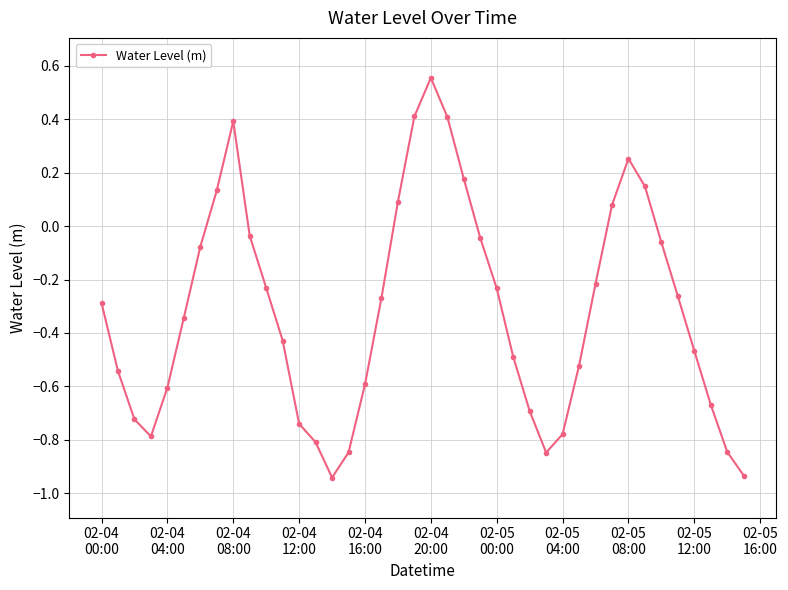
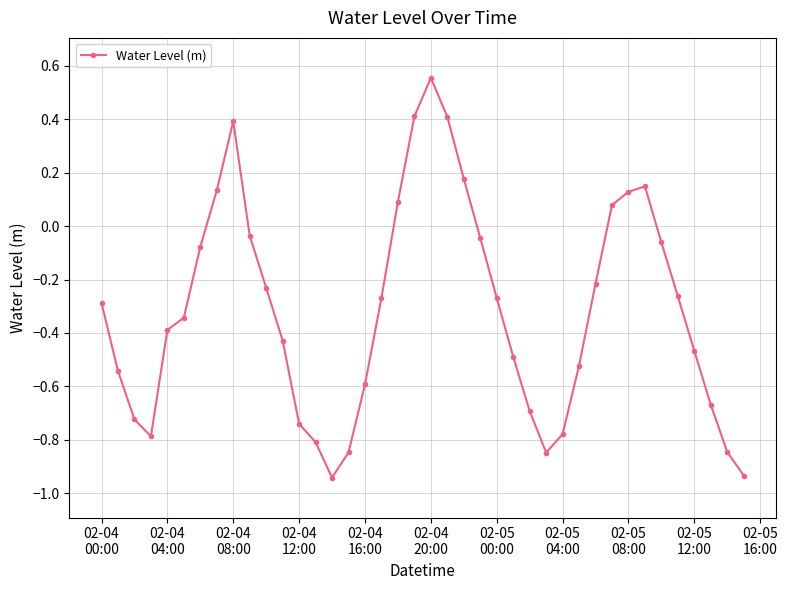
02-04 04:00: -0.60 -> -0.39
02-05 00:00: -0.23 -> -0.27
02-05 08:00: 0.25 -> 0.13
